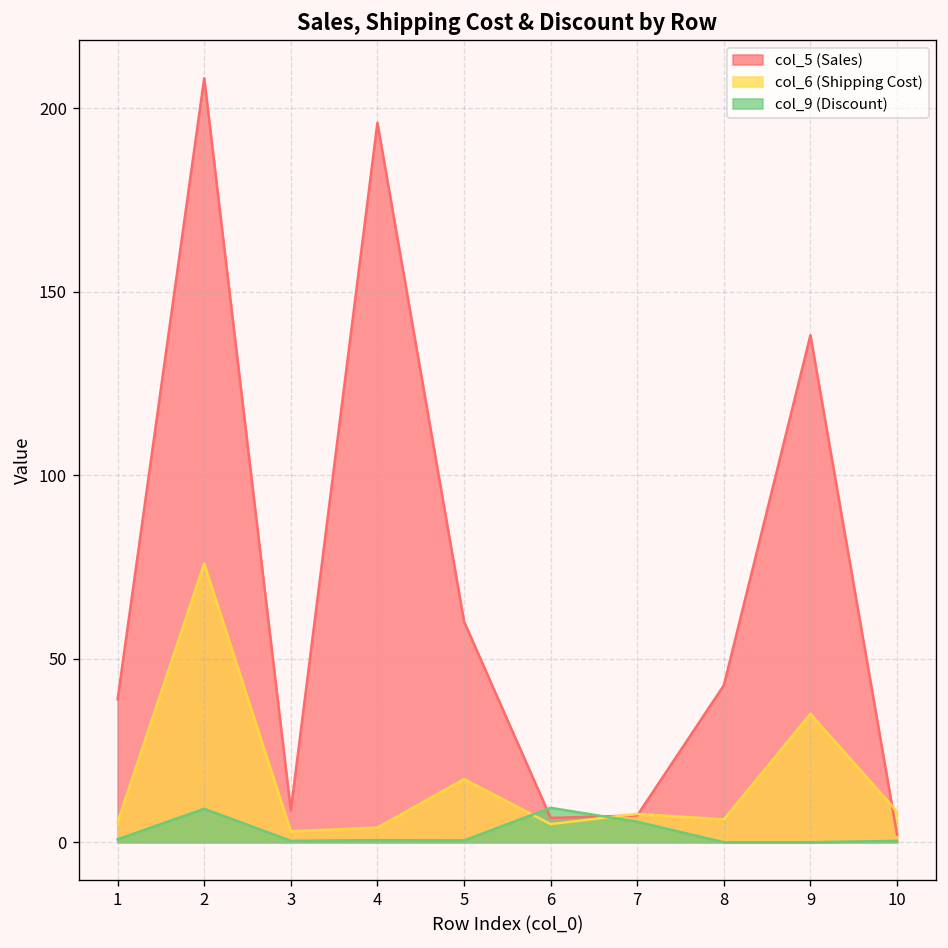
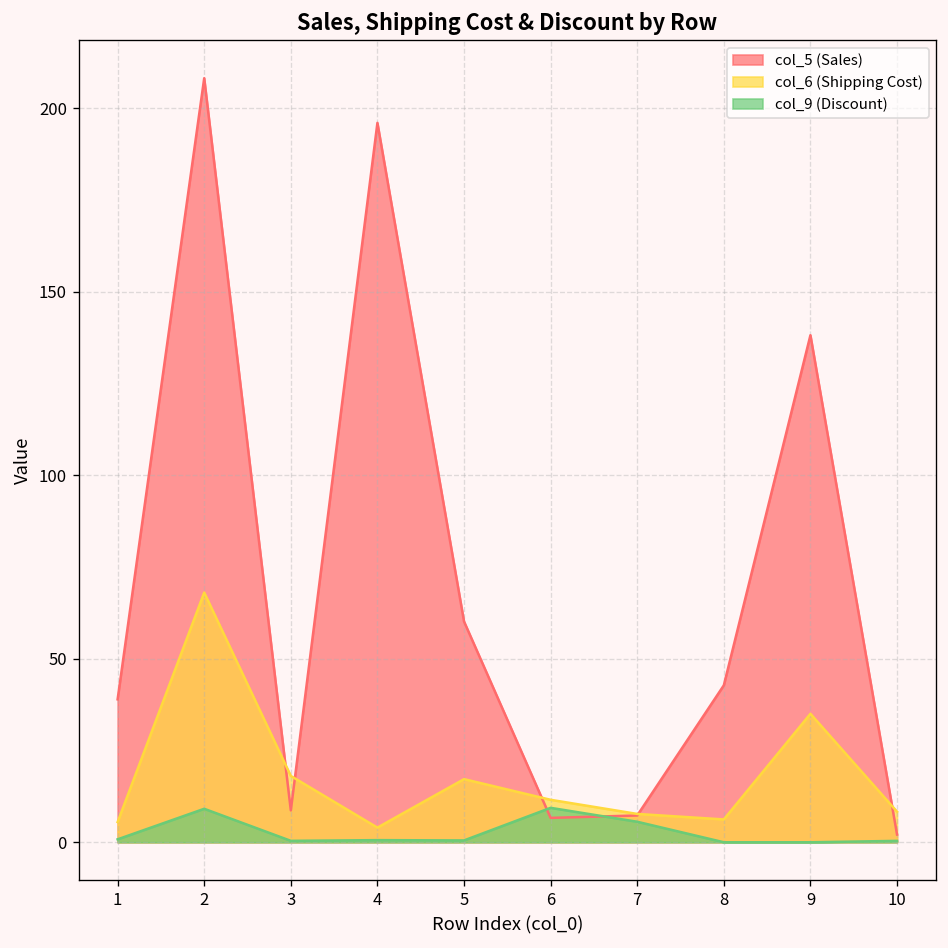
col_6 (Shipping Cost), 2: 76 -> 68
col_6 (Shipping Cost), 3: 3 -> 18
col_6 (Shipping Cost), 6: 5 -> 12
